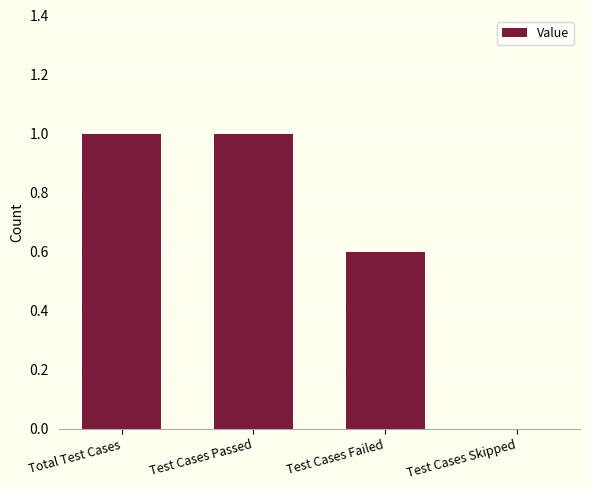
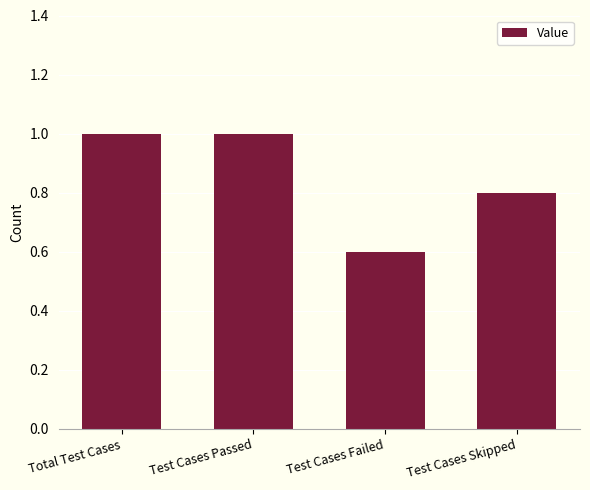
Test Cases Skipped: 0.0 -> 0.8
